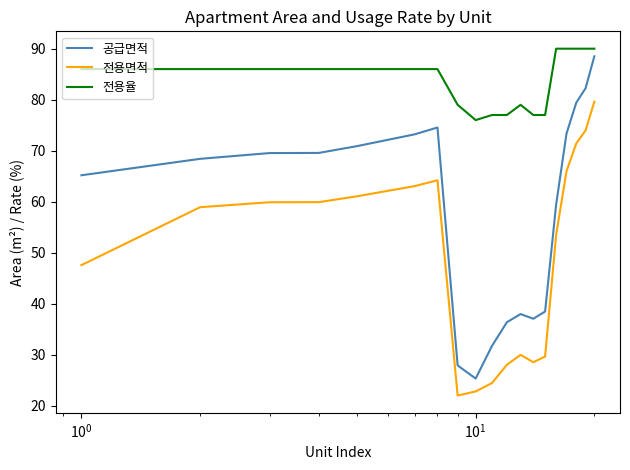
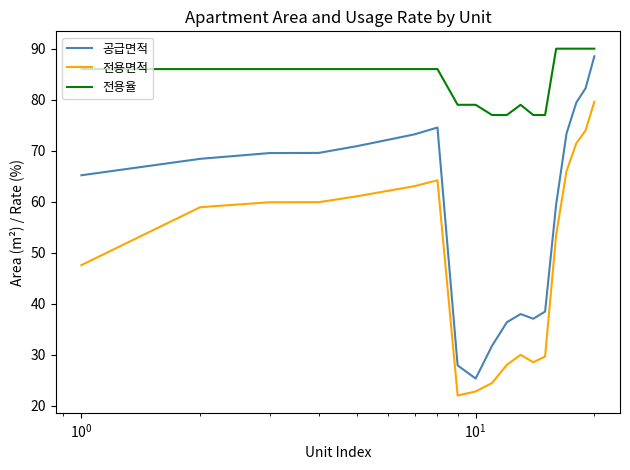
전용율, 10^1: 76 -> 79
